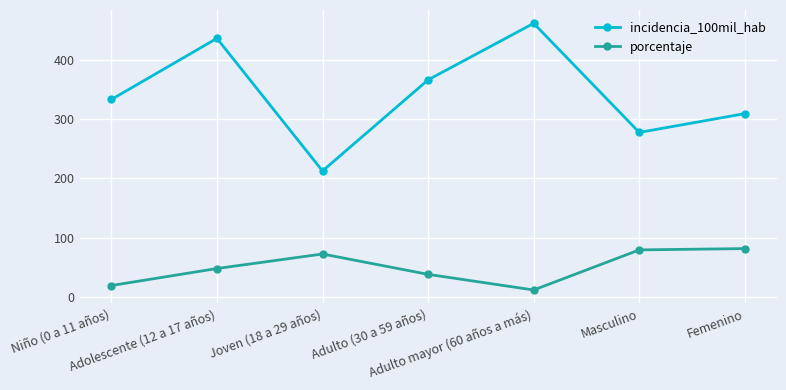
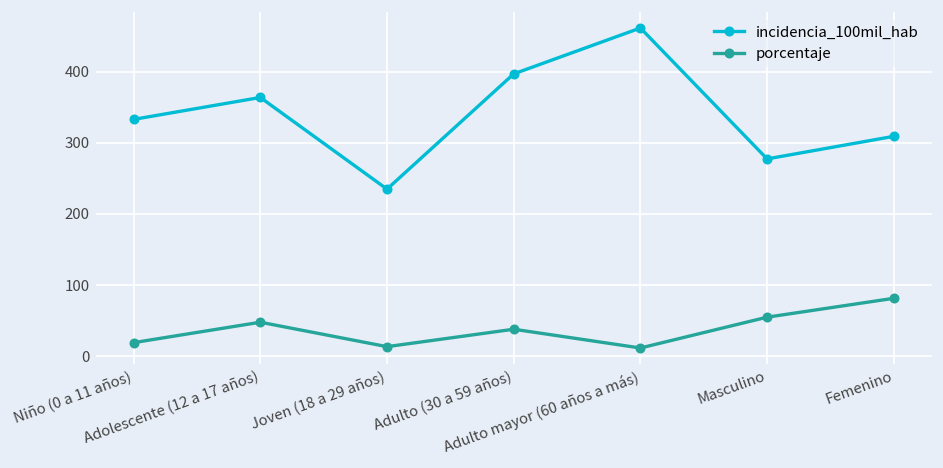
incidencia_100mil_hab, Adolescente (12 a 17 años): 440 -> 360
incidencia_100mil_hab, Joven (18 a 29 años): 210 -> 240
porcentaje, Joven (18 a 29 años): 70 -> 10
incidencia_100mil_hab, Adulto (30 a 59 años): 370 -> 400
porcentaje, Masculino: 80 -> 50
